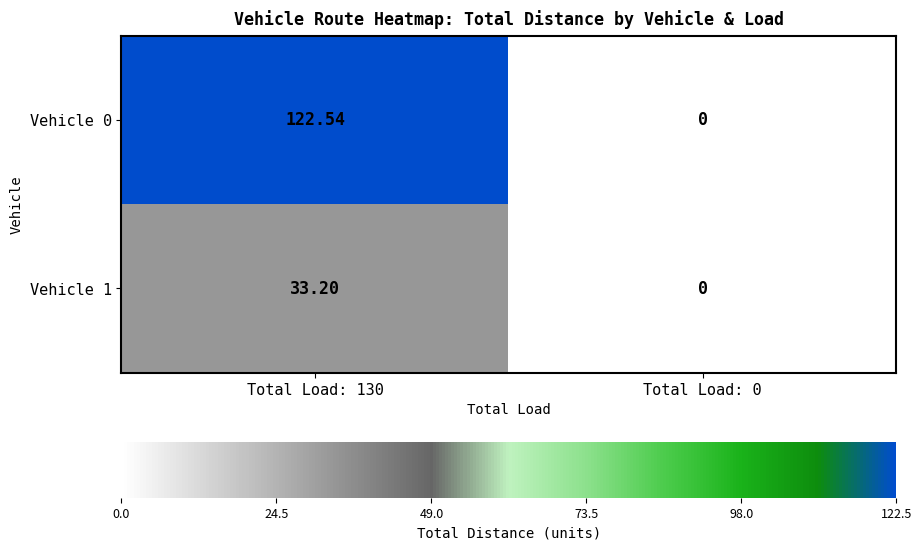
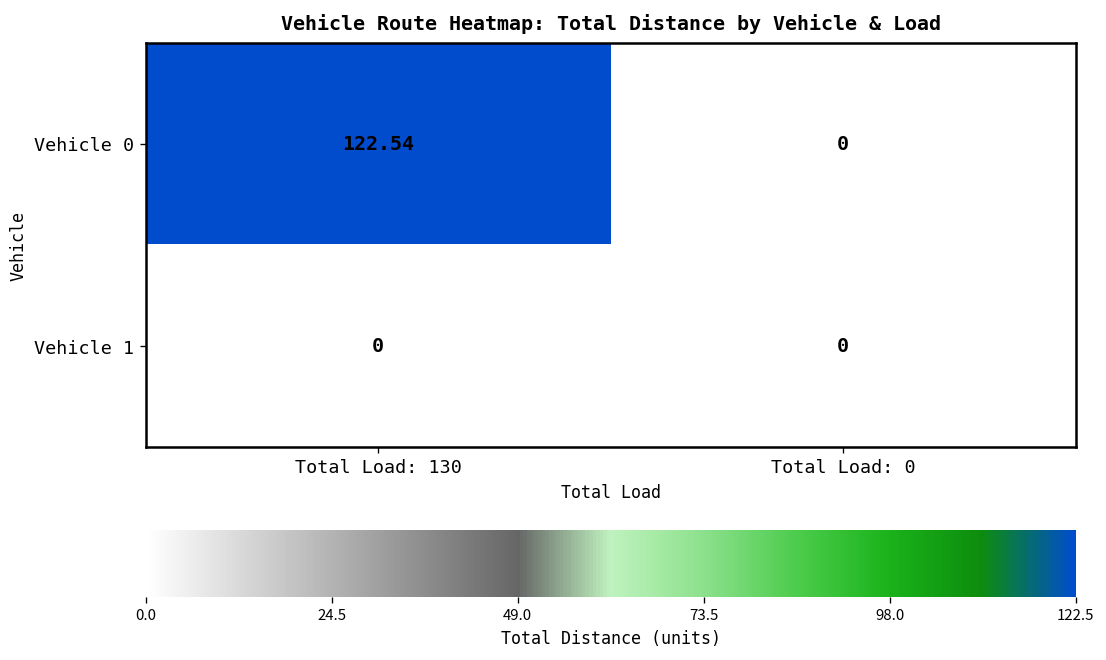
Vehicle 1, Total Load: 130: 33.20 -> 0
